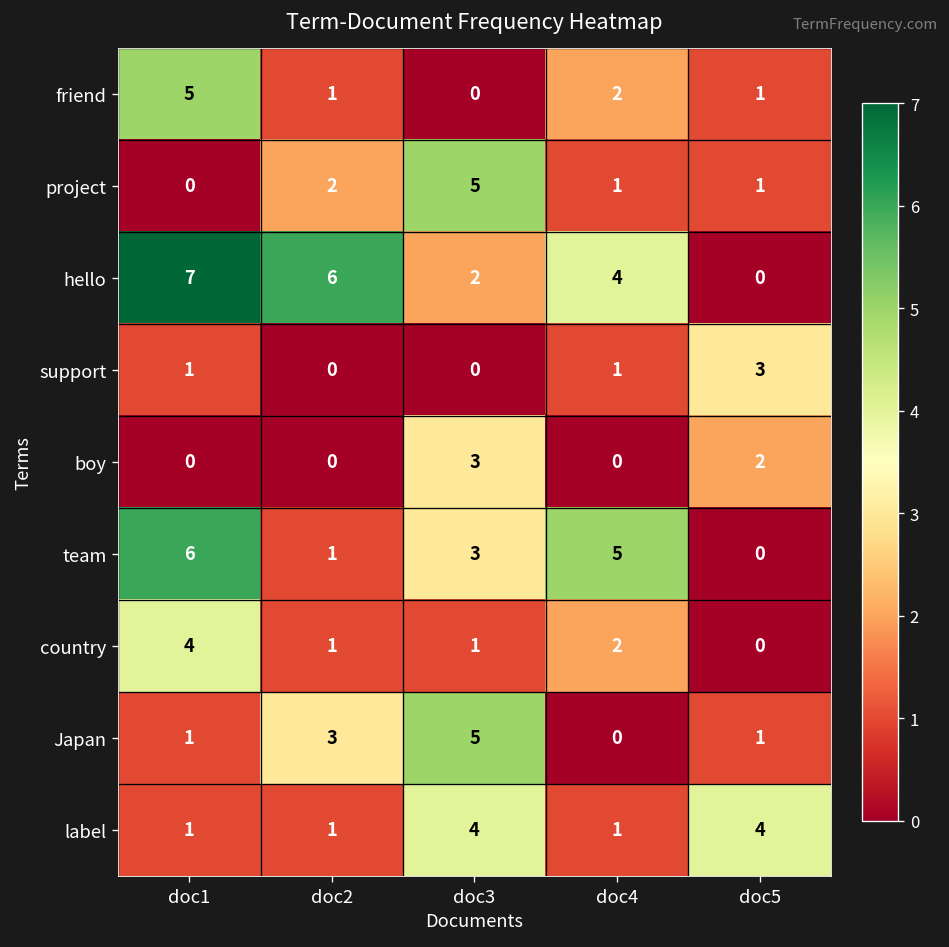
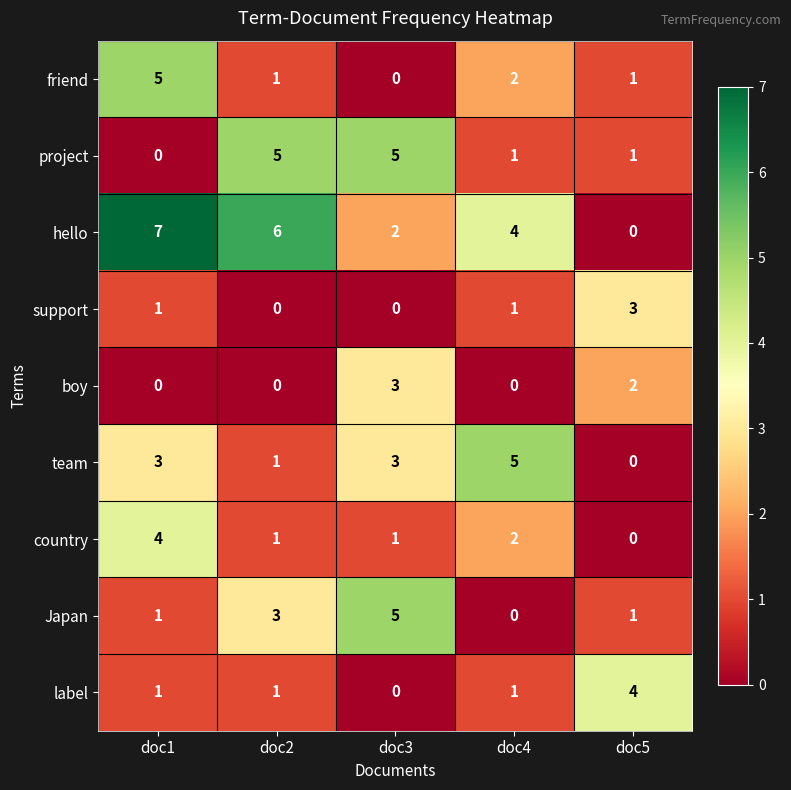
project, doc2: 2 -> 5
team, doc1: 6 -> 3
label, doc3: 4 -> 0
